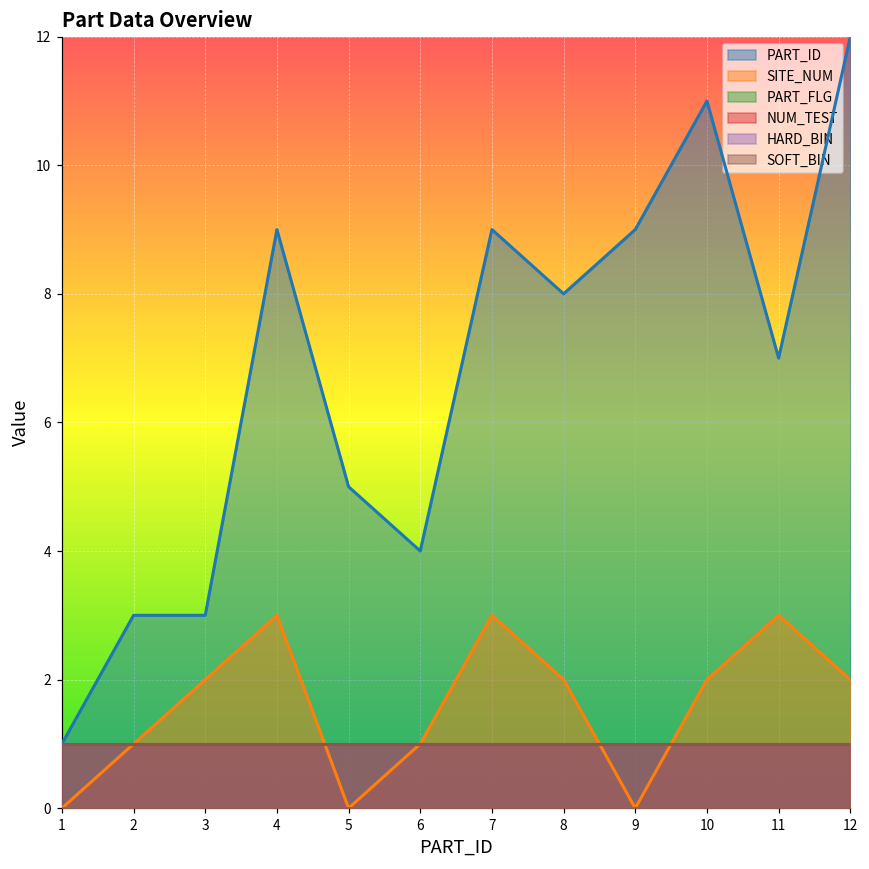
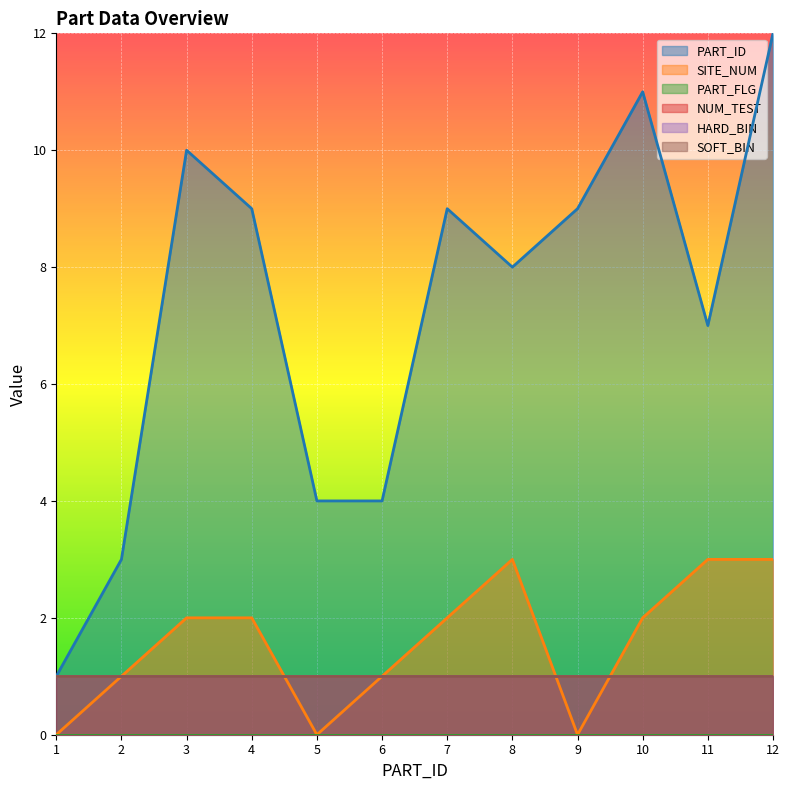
PART_ID, 3: 3 -> 10
SITE_NUM, 4: 3 -> 2
PART_ID, 5: 5 -> 4
SITE_NUM, 7: 3 -> 2
SITE_NUM, 8: 2 -> 3
SITE_NUM, 12: 2 -> 3
